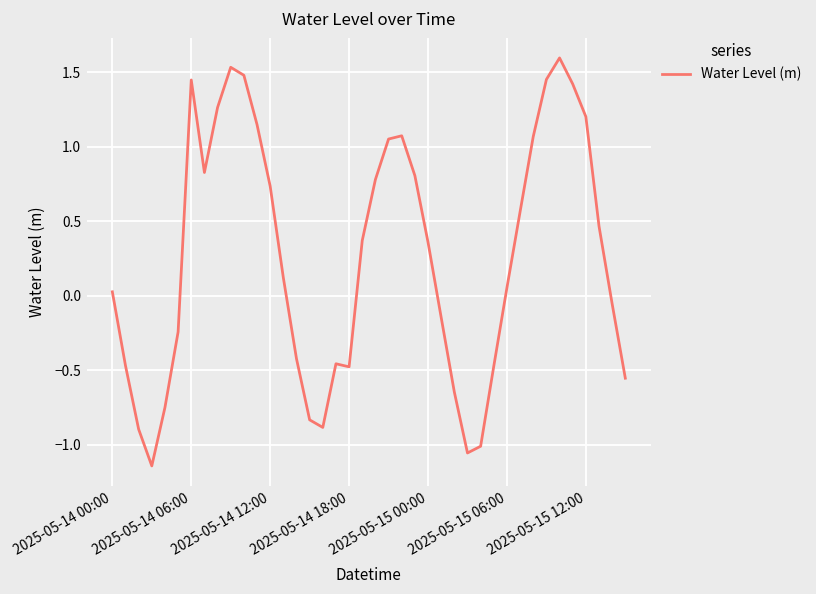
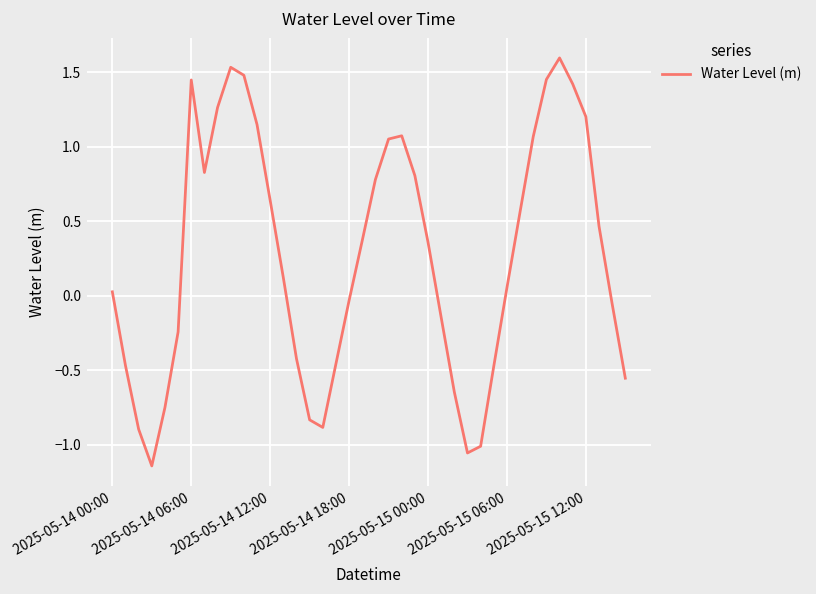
2025-05-14 12:00: 0.74 -> 0.64
2025-05-14 18:00: -0.48 -> -0.03
